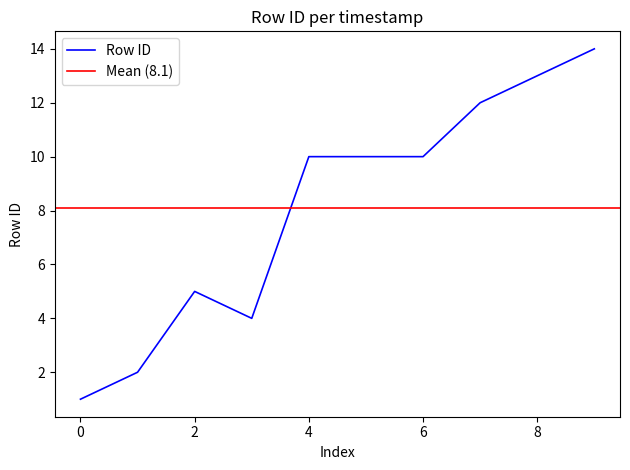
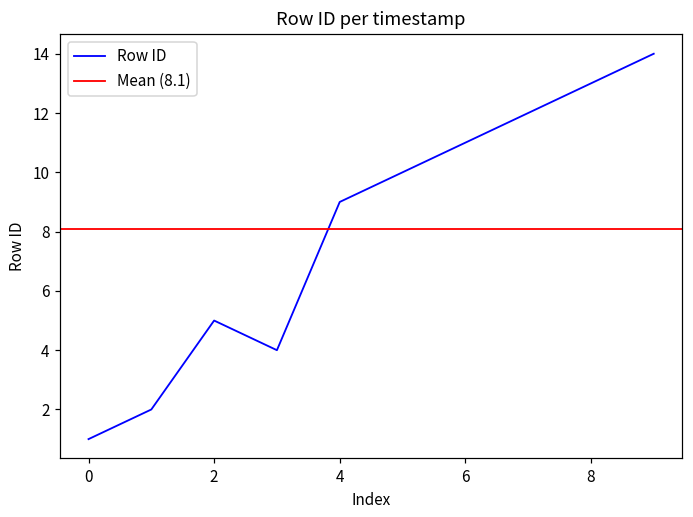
4: 10 -> 9
6: 10 -> 11
